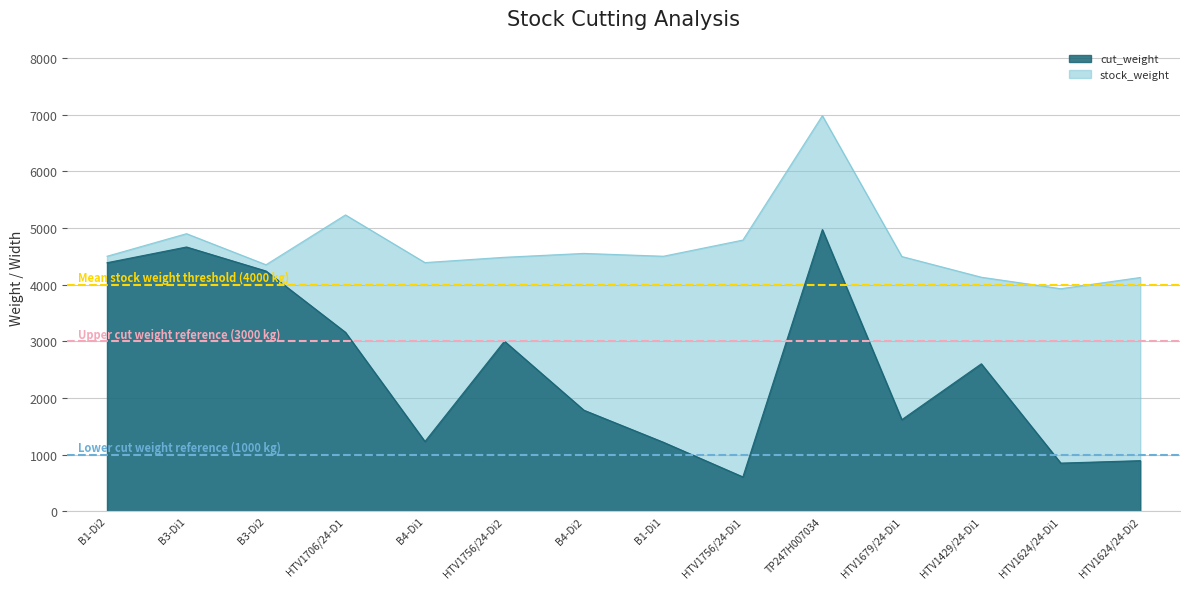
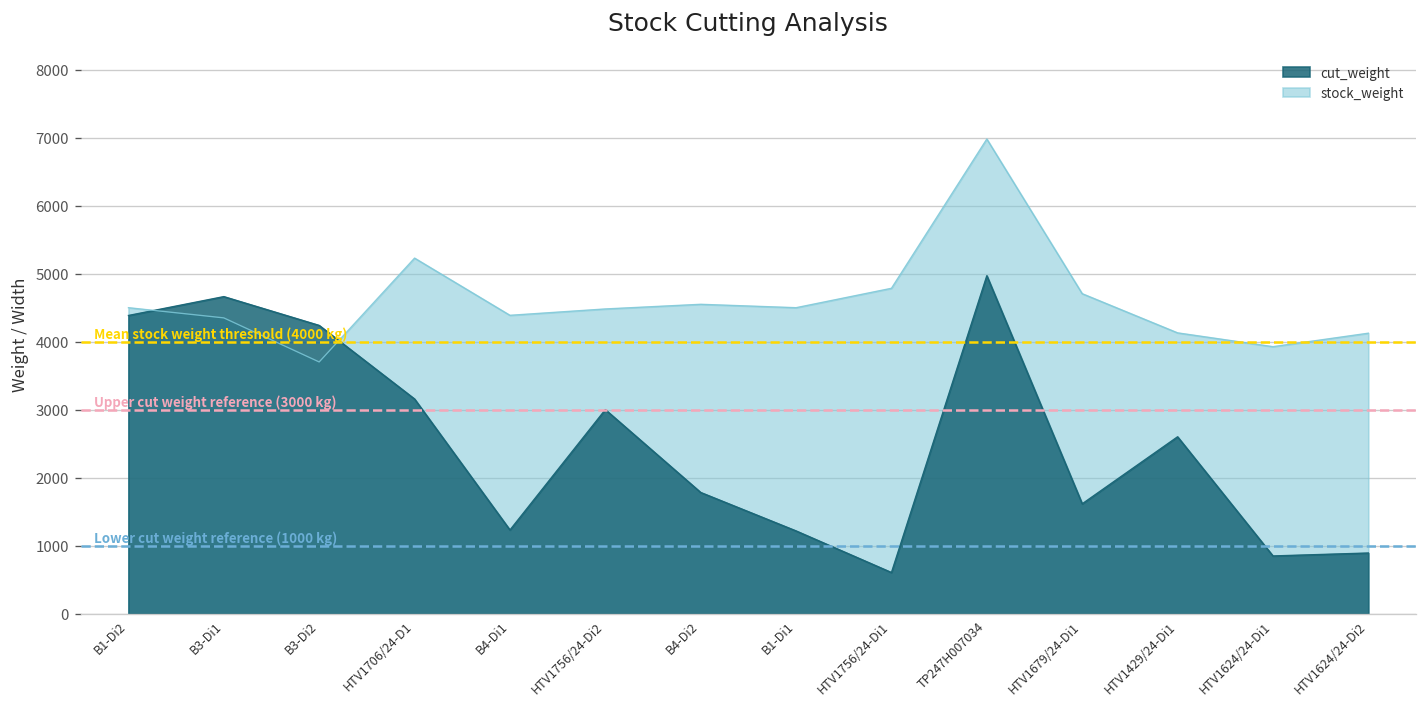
stock_weight, B3-Di1: 4900 -> 4400
stock_weight, B3-Di2: 4400 -> 3700
stock_weight, HTV1679/24-Di1: 4500 -> 4700
